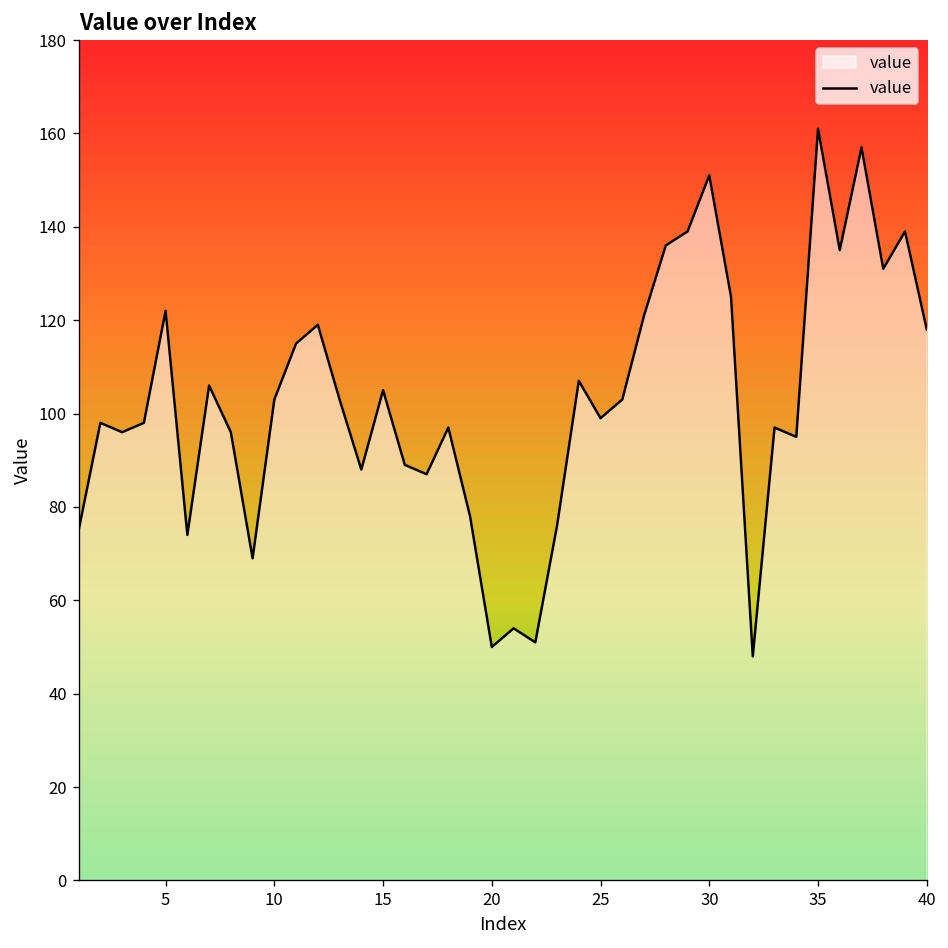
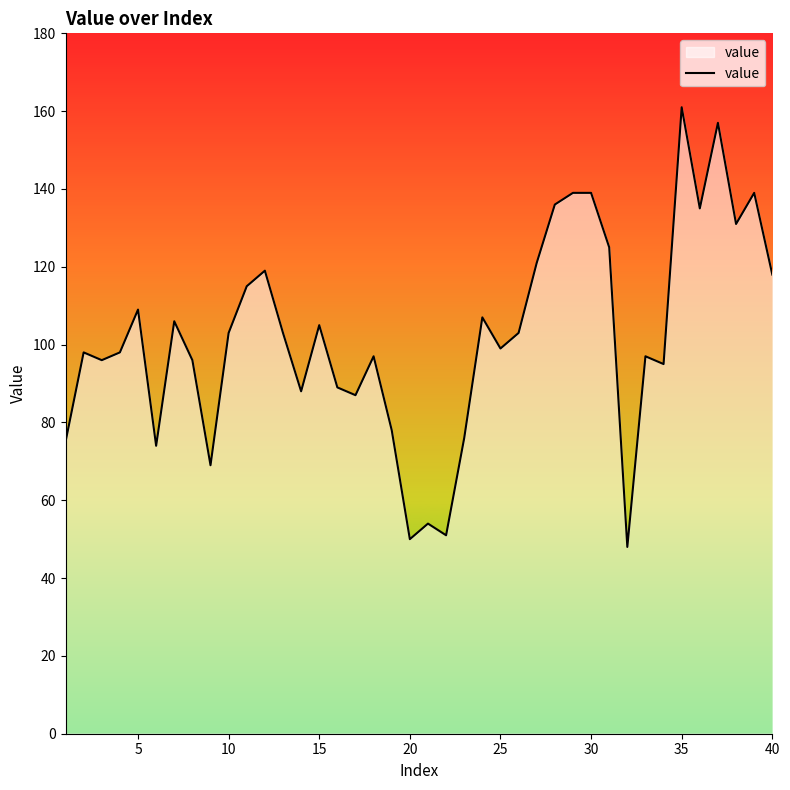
5: 122 -> 109
30: 151 -> 139
